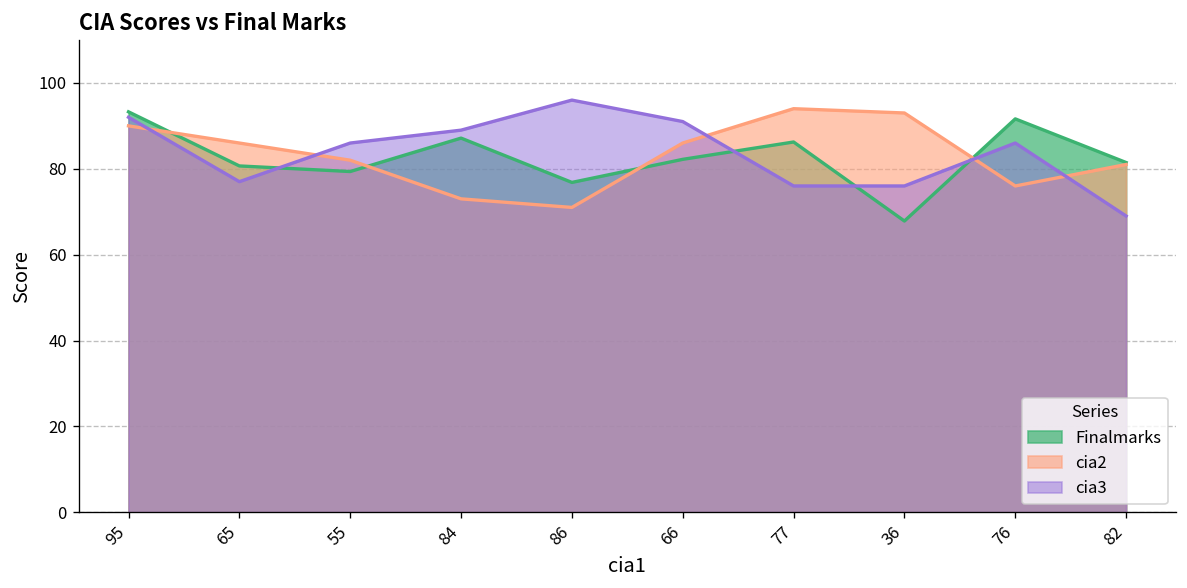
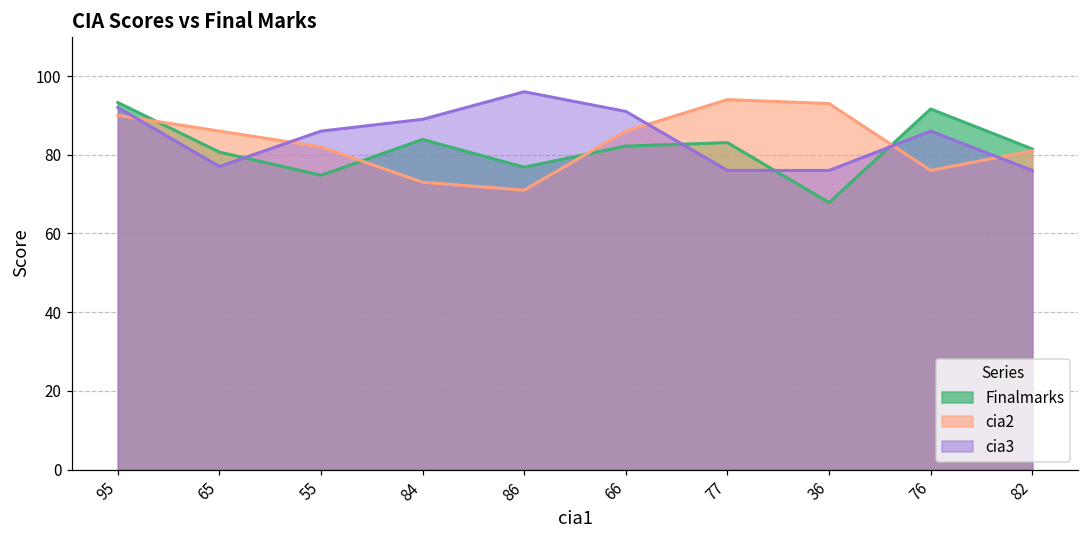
Finalmarks, 55: 79 -> 75
Finalmarks, 84: 87 -> 84
Finalmarks, 77: 86 -> 83
cia3, 82: 69 -> 76
